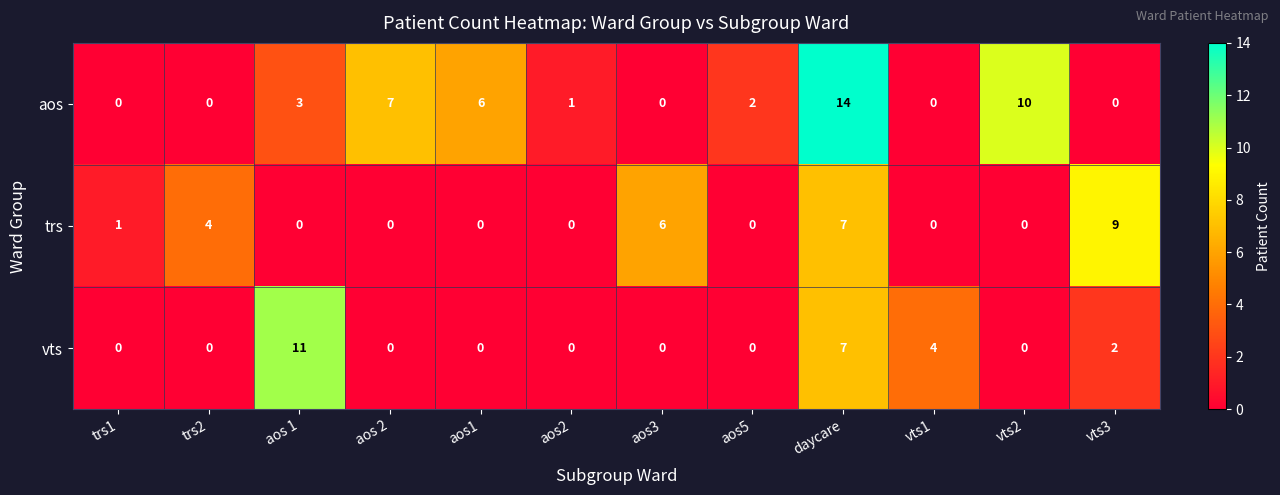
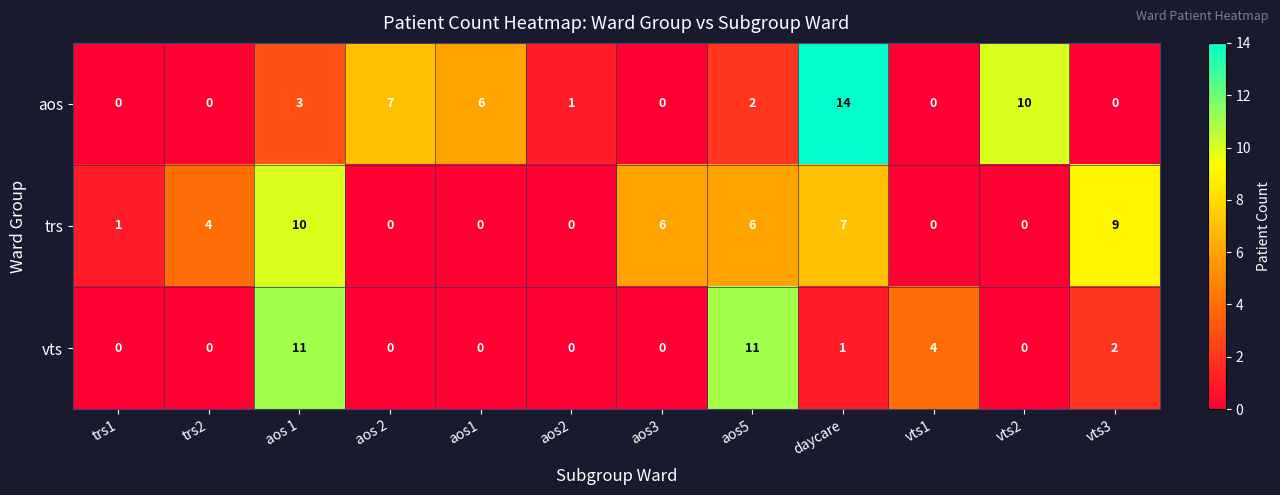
trs, aos 1: 0 -> 10
trs, aos5: 0 -> 6
vts, aos5: 0 -> 11
vts, daycare: 7 -> 1
